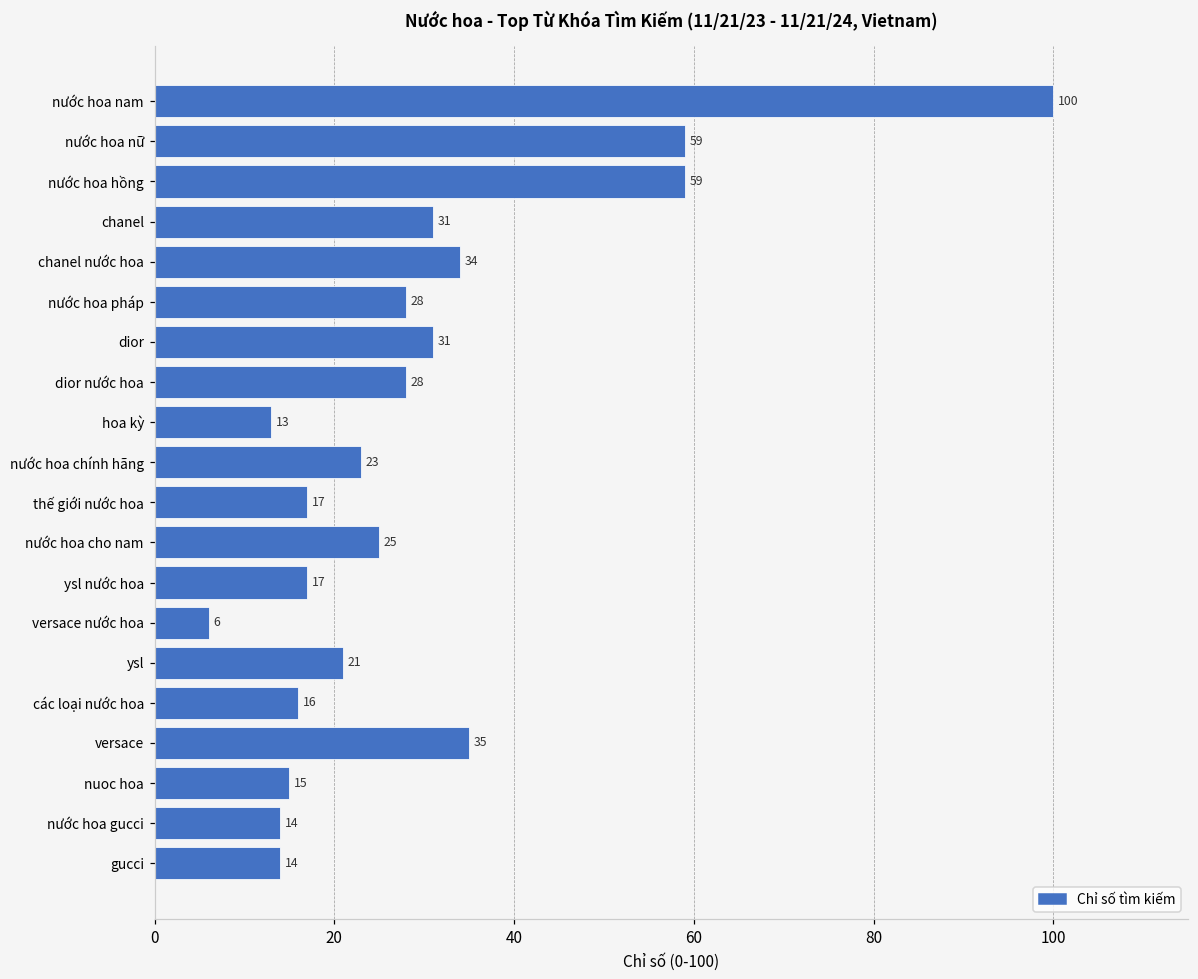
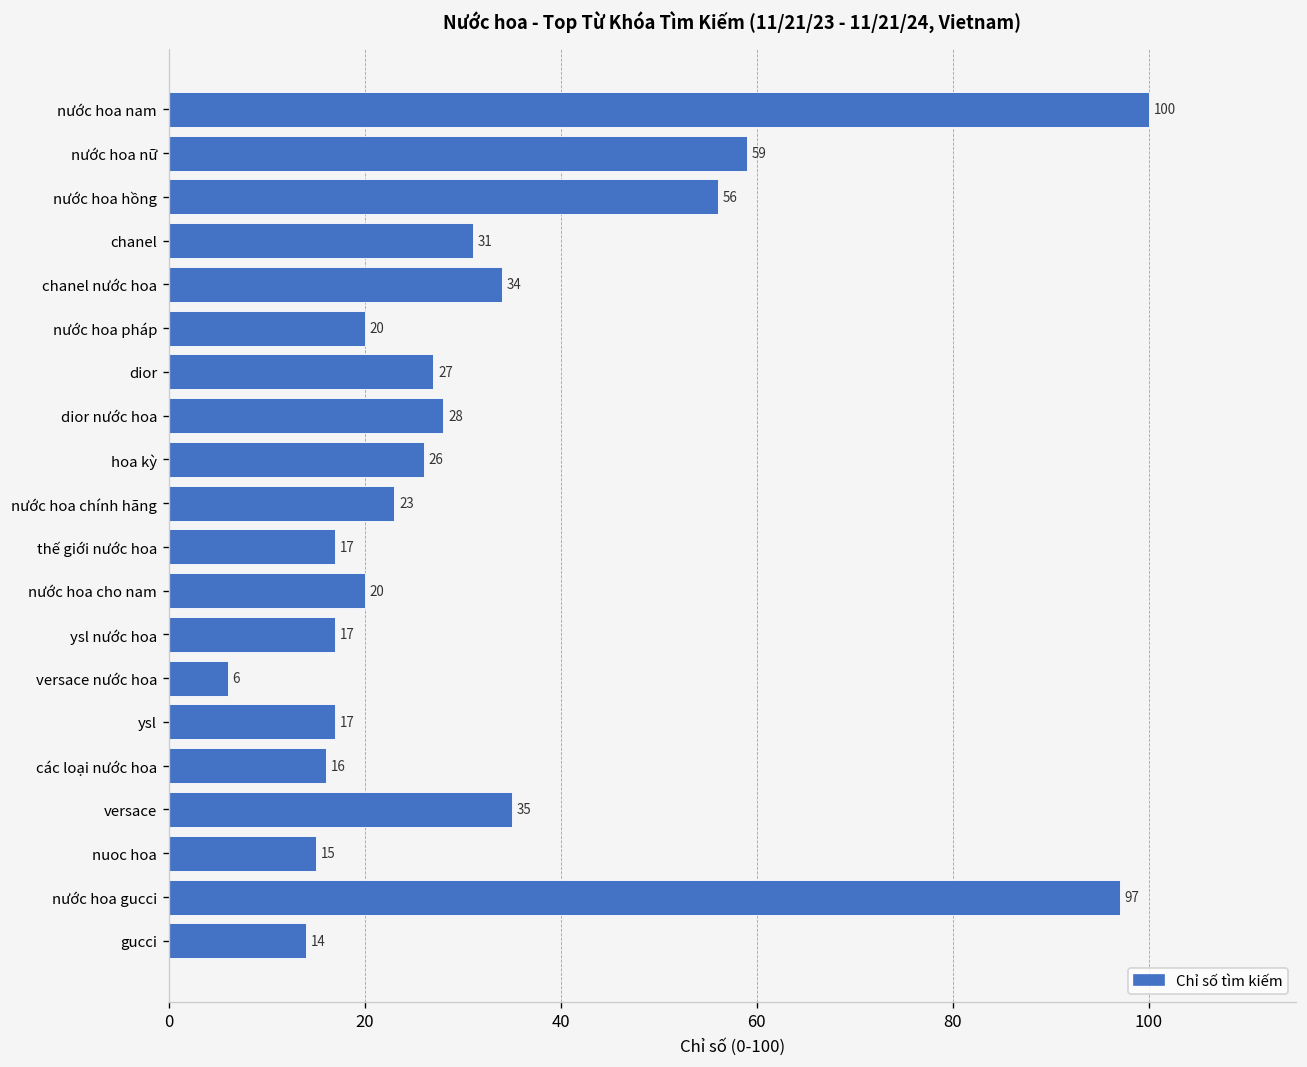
nước hoa hồng: 59 -> 56
nước hoa pháp: 28 -> 20
dior: 31 -> 27
hoa kỳ: 13 -> 26
nước hoa cho nam: 25 -> 20
ysl: 21 -> 17
nước hoa gucci: 14 -> 97
